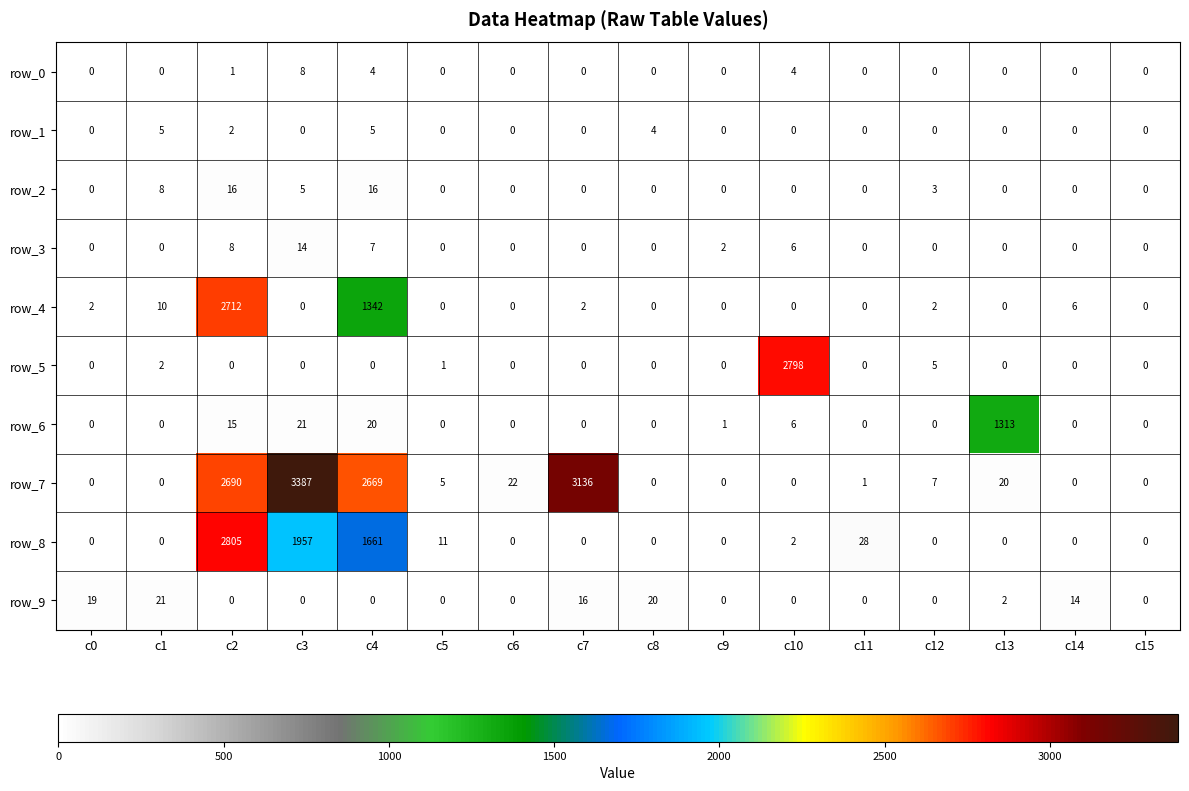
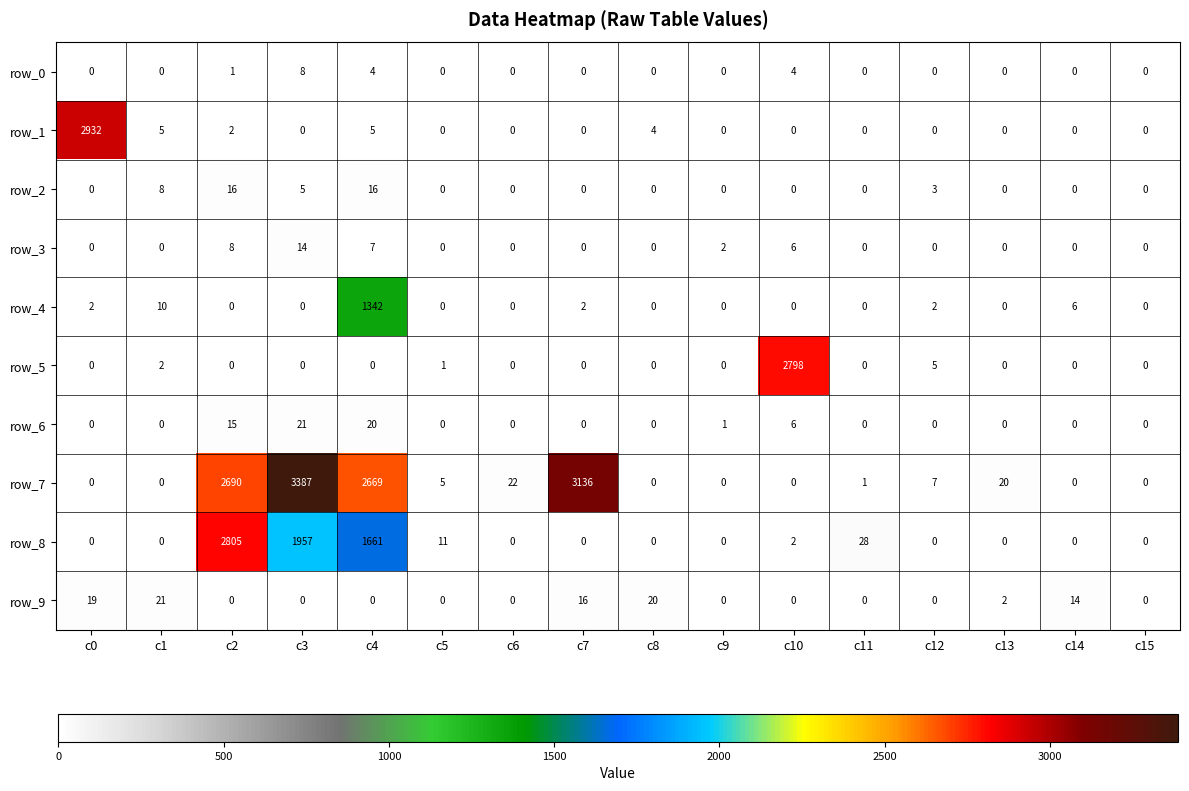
row_1, c0: 0 -> 2932
row_4, c2: 2712 -> 0
row_6, c13: 1313 -> 0
